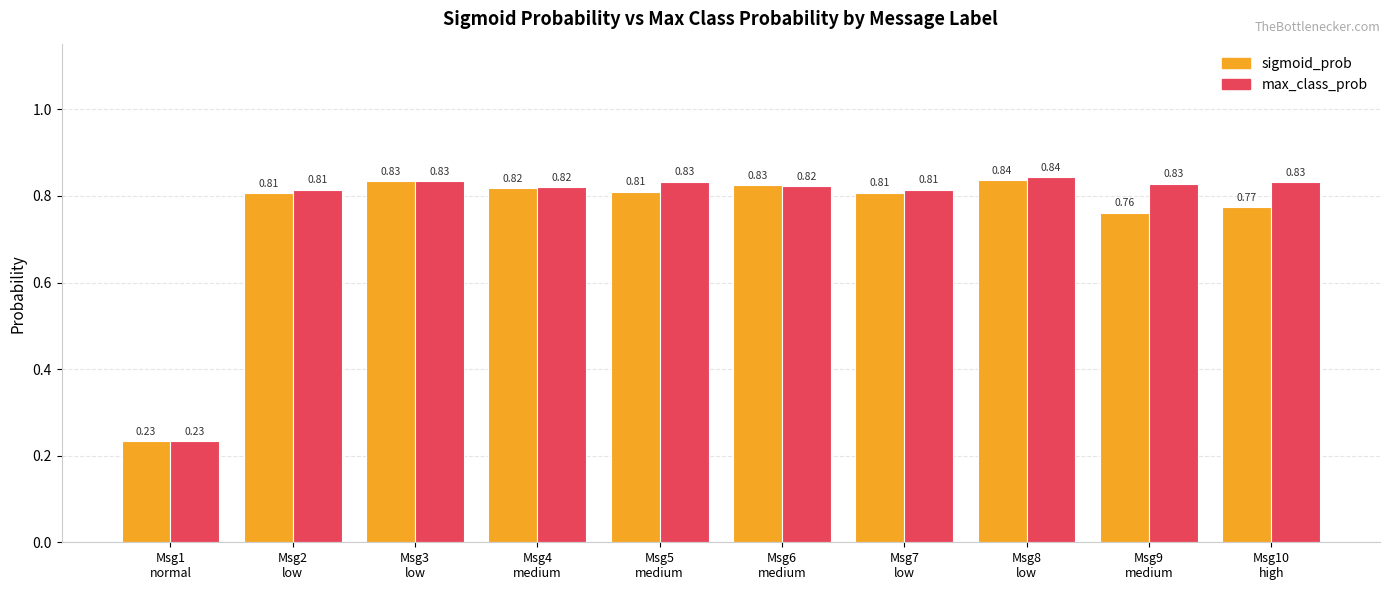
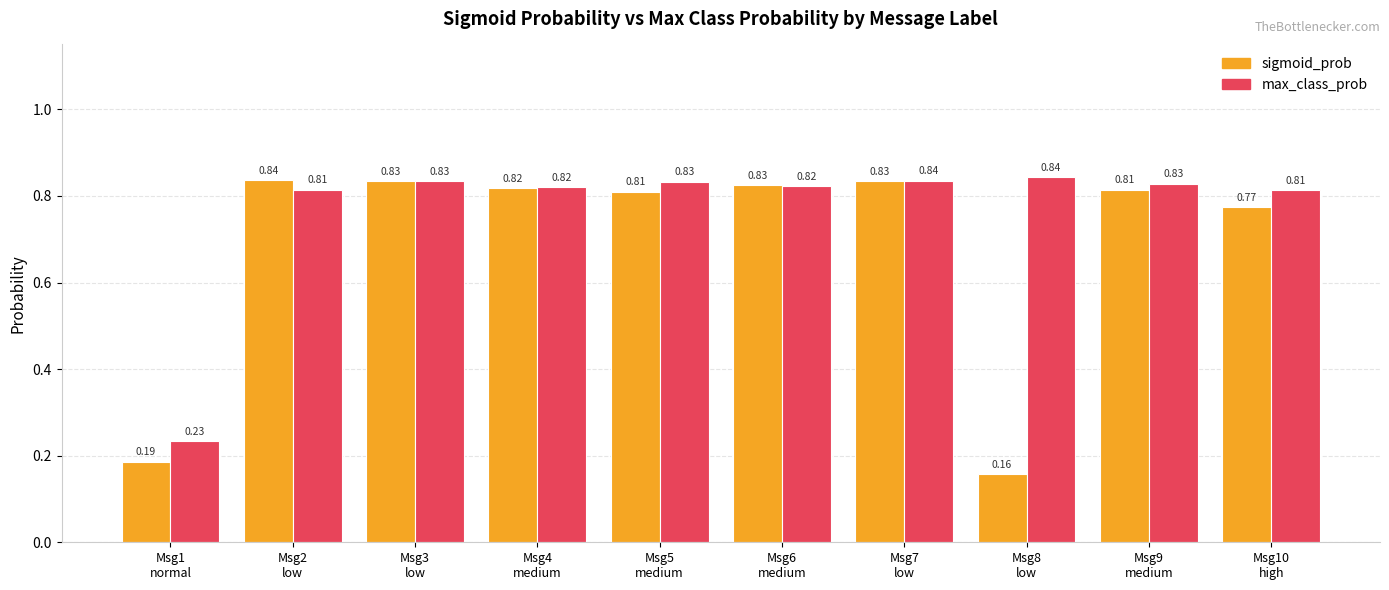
sigmoid_prob, Msg1 normal: 0.23 -> 0.19
sigmoid_prob, Msg2 low: 0.81 -> 0.84
sigmoid_prob, Msg7 low: 0.81 -> 0.83
max_class_prob, Msg7 low: 0.81 -> 0.84
sigmoid_prob, Msg8 low: 0.84 -> 0.16
sigmoid_prob, Msg9 medium: 0.76 -> 0.81
max_class_prob, Msg10 high: 0.83 -> 0.81
